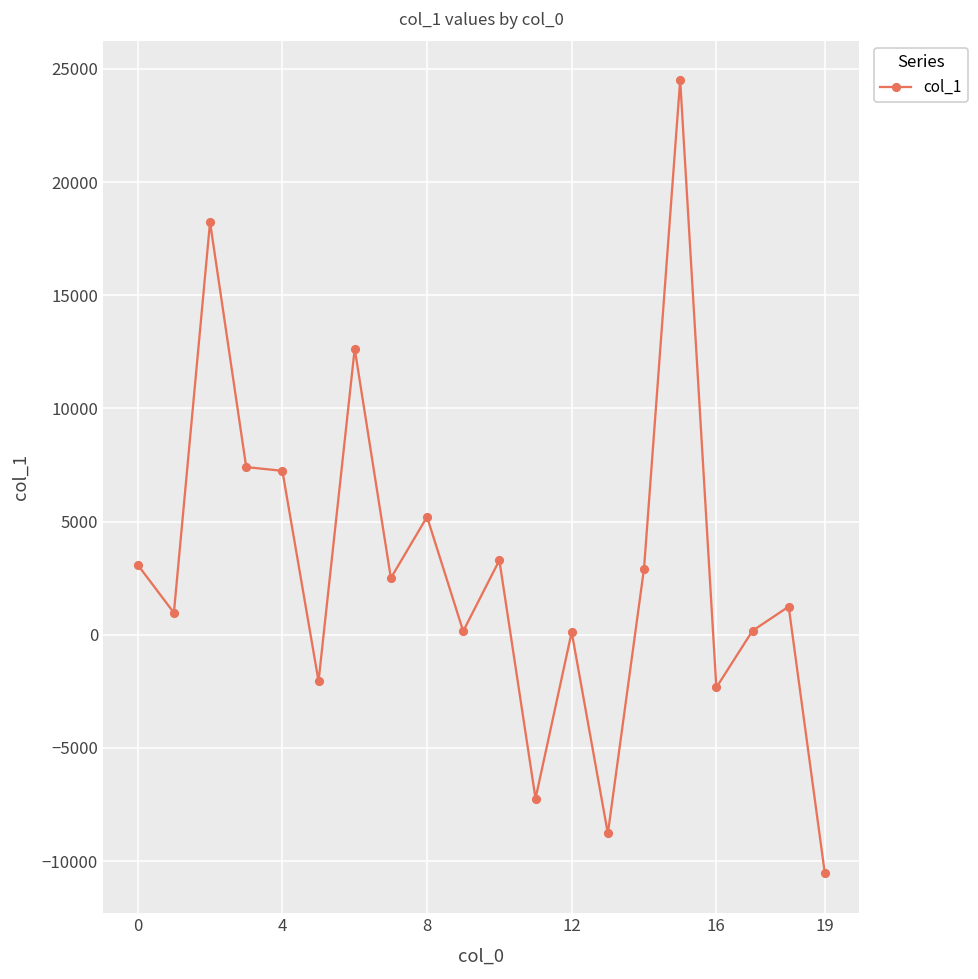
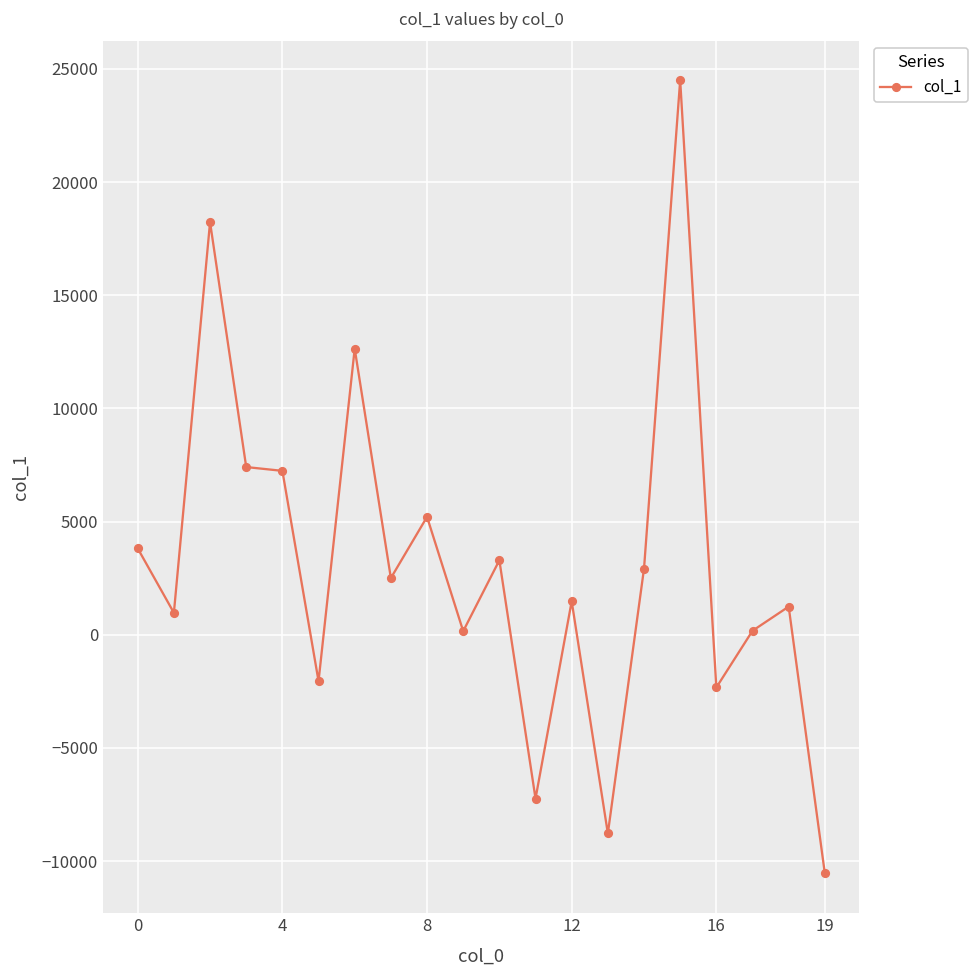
0: 3100 -> 3800
12: 100 -> 1500
